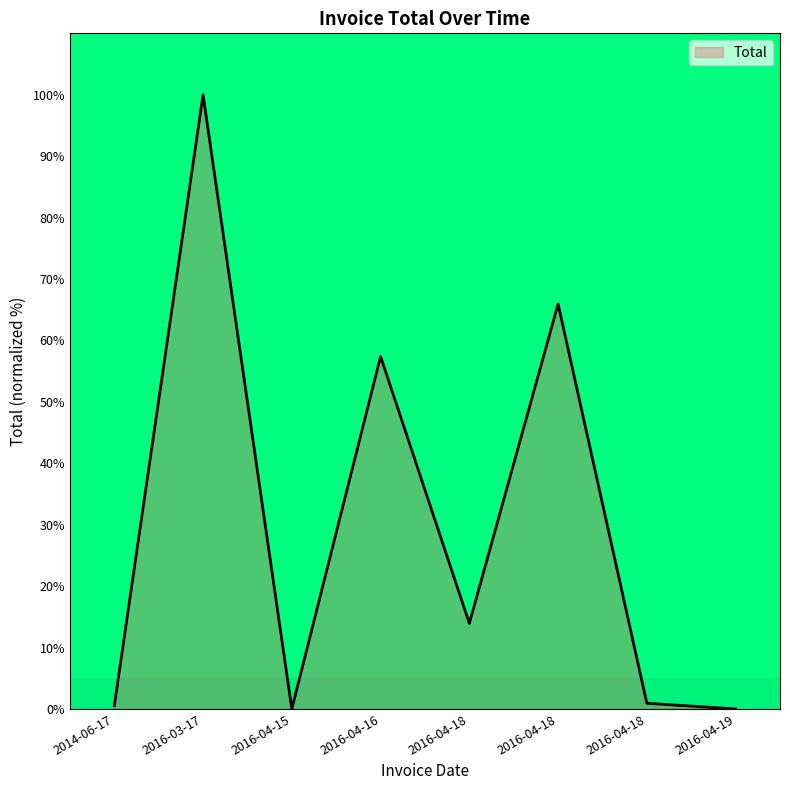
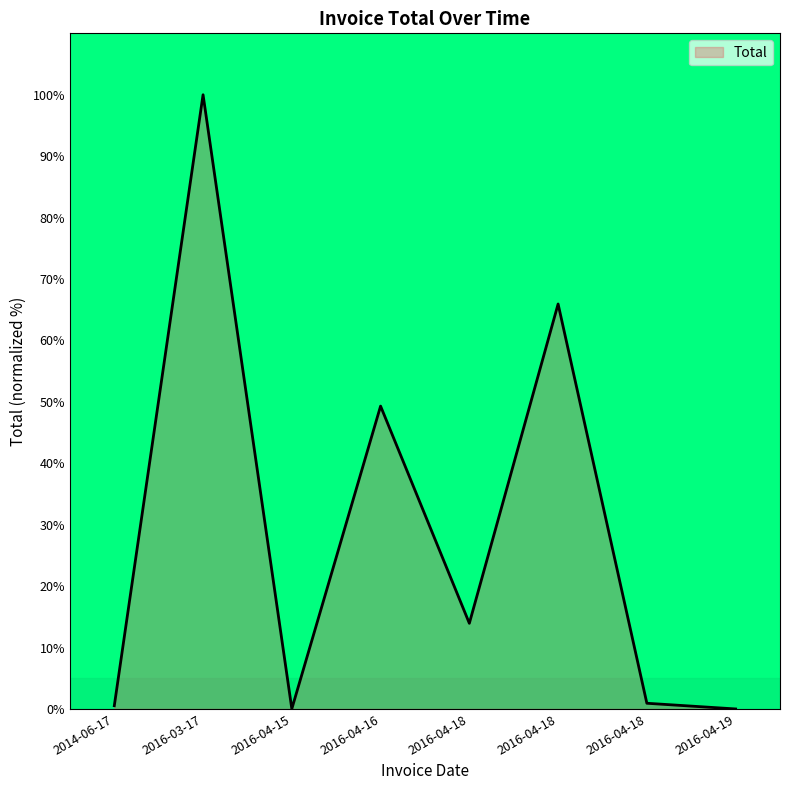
2016-04-16: 57% -> 49%
